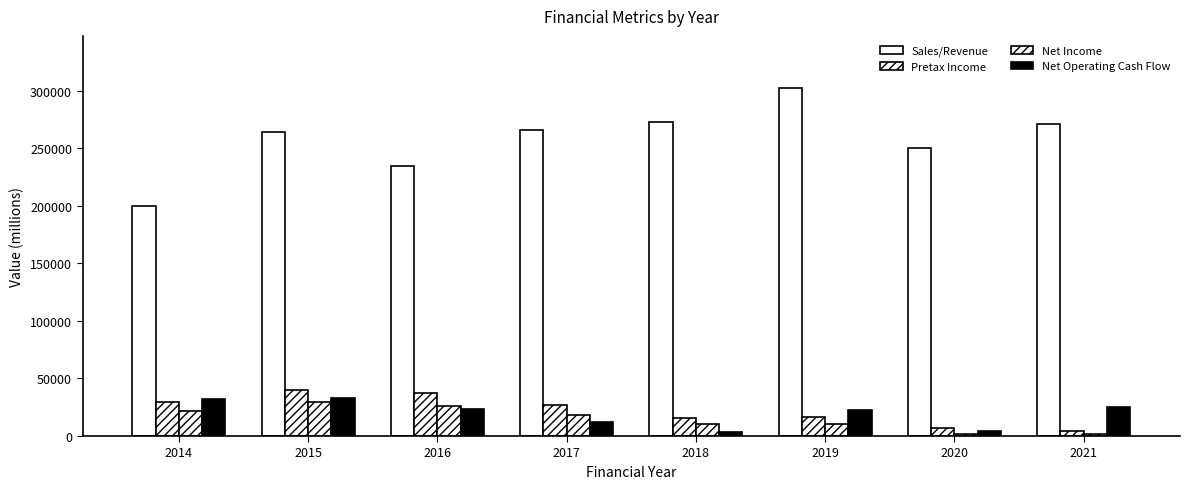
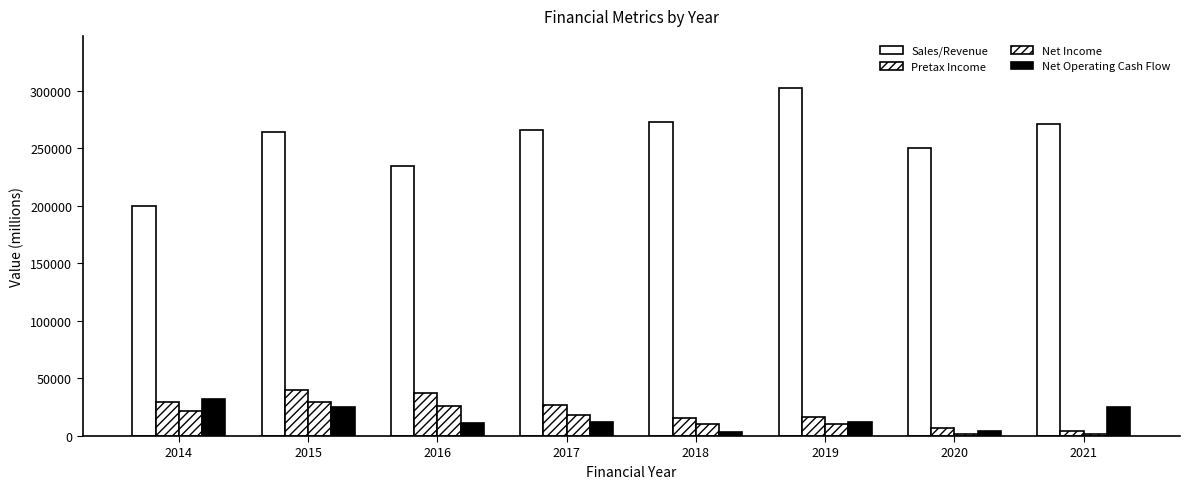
Net Operating Cash Flow, 2015: 33000 -> 25000
Net Operating Cash Flow, 2016: 23000 -> 12000
Net Operating Cash Flow, 2019: 23000 -> 13000
